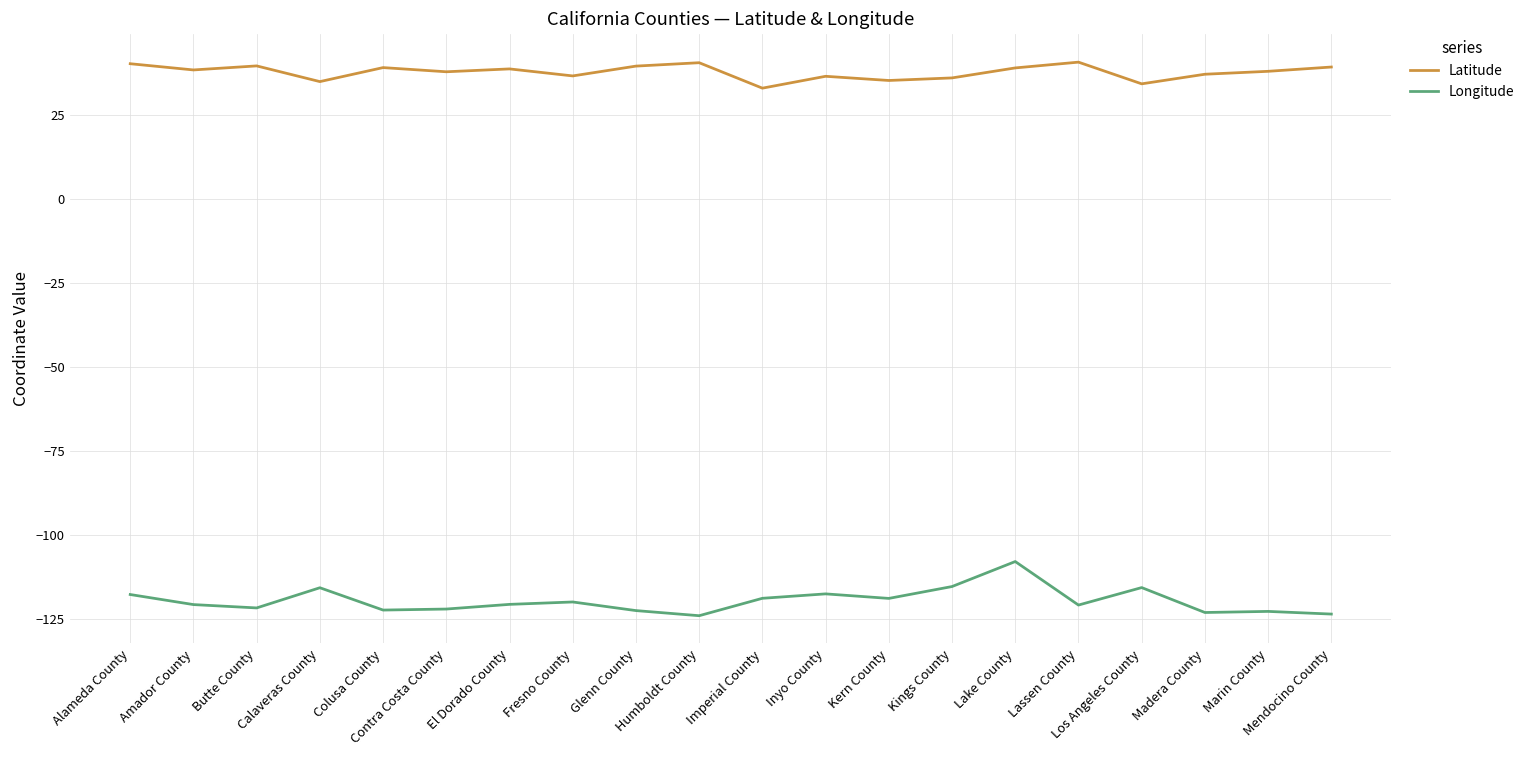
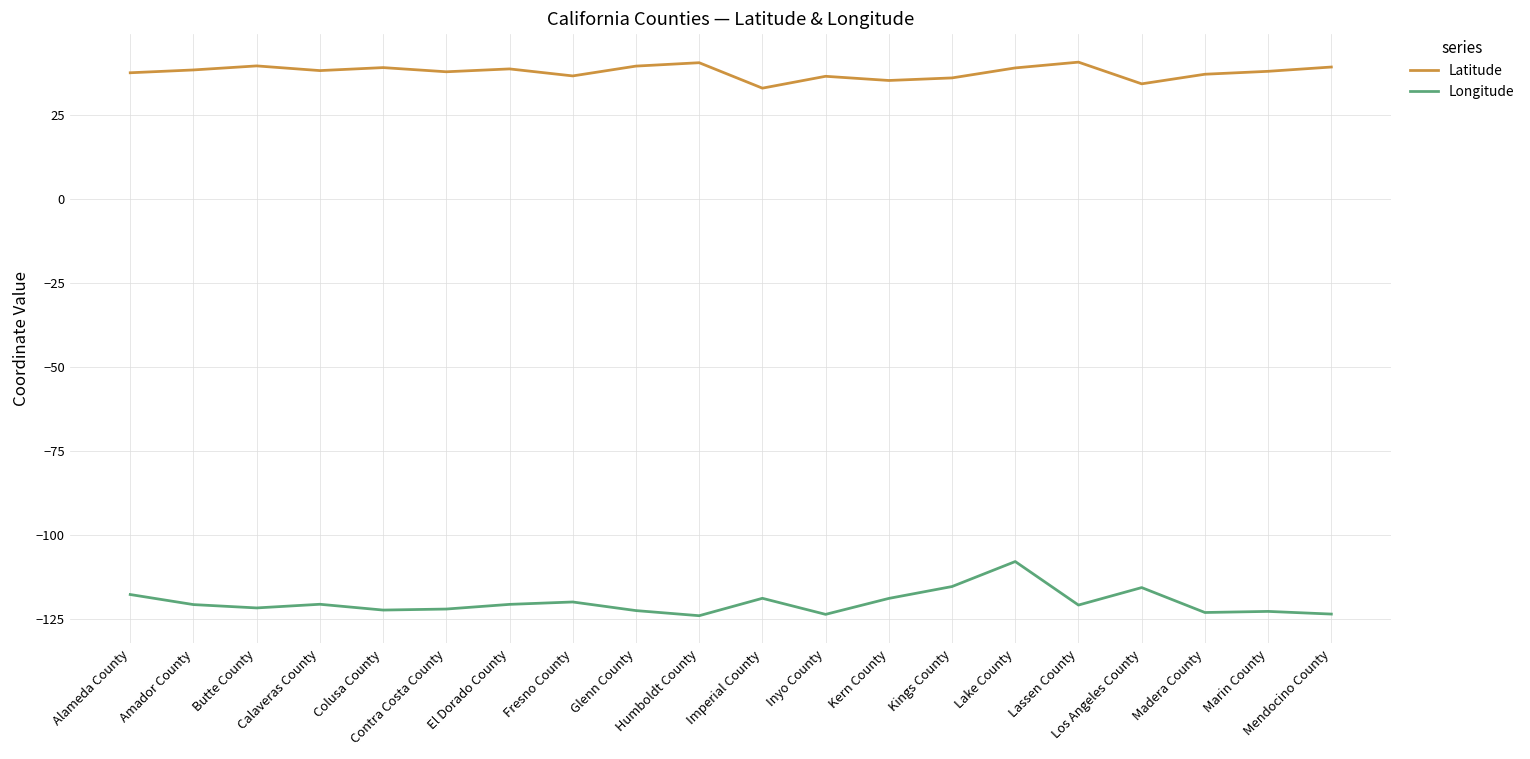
Latitude, Alameda County: 40 -> 38
Latitude, Calaveras County: 35 -> 38
Longitude, Calaveras County: -116 -> -120
Longitude, Inyo County: -117 -> -124
